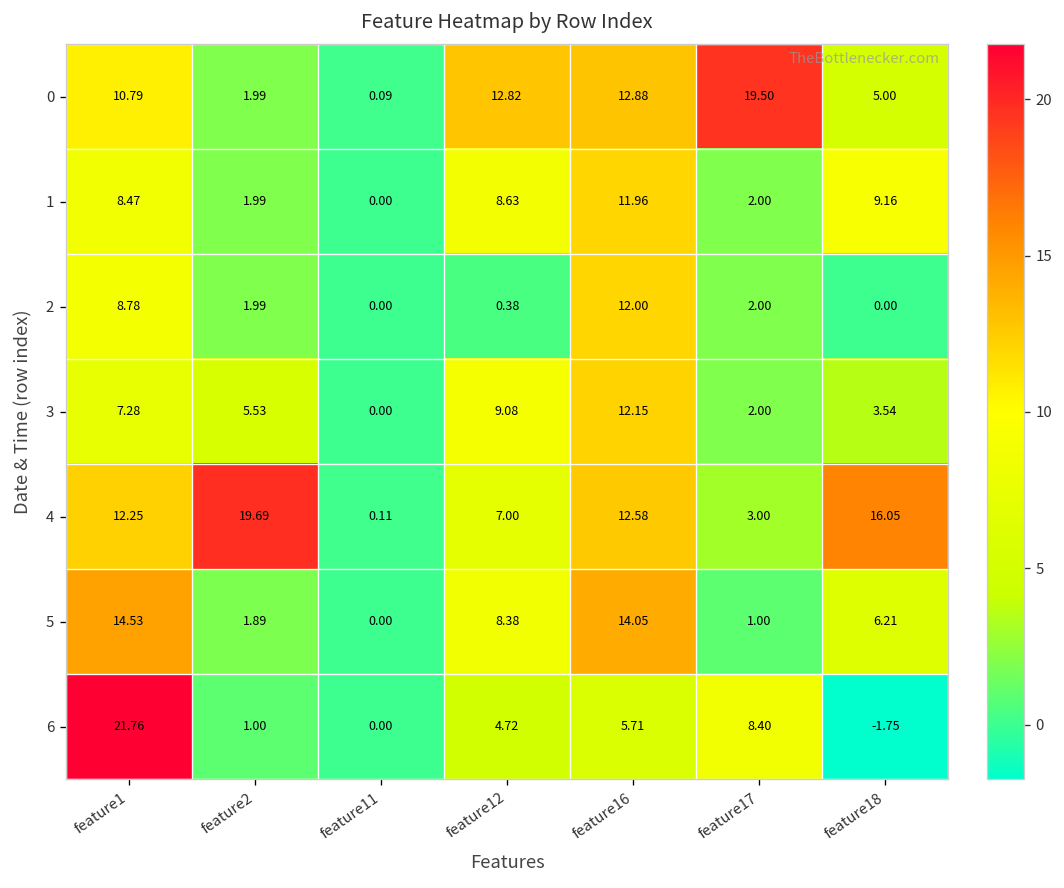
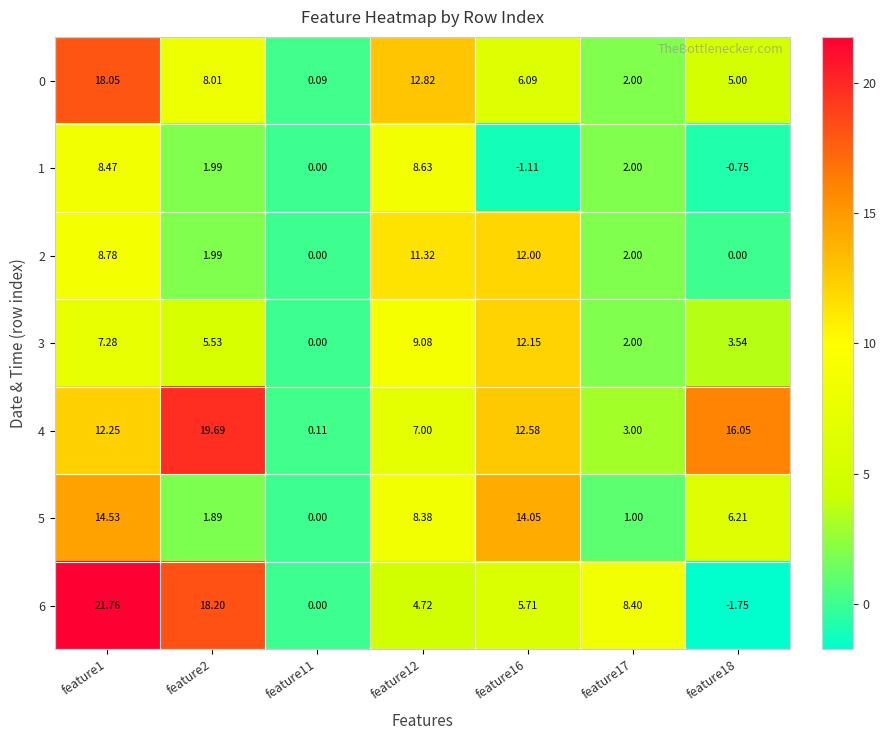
0, feature1: 10.79 -> 18.05
0, feature2: 1.99 -> 8.01
0, feature16: 12.88 -> 6.09
0, feature17: 19.50 -> 2.00
1, feature16: 11.96 -> -1.11
1, feature18: 9.16 -> -0.75
2, feature12: 0.38 -> 11.32
6, feature2: 1.00 -> 18.20
